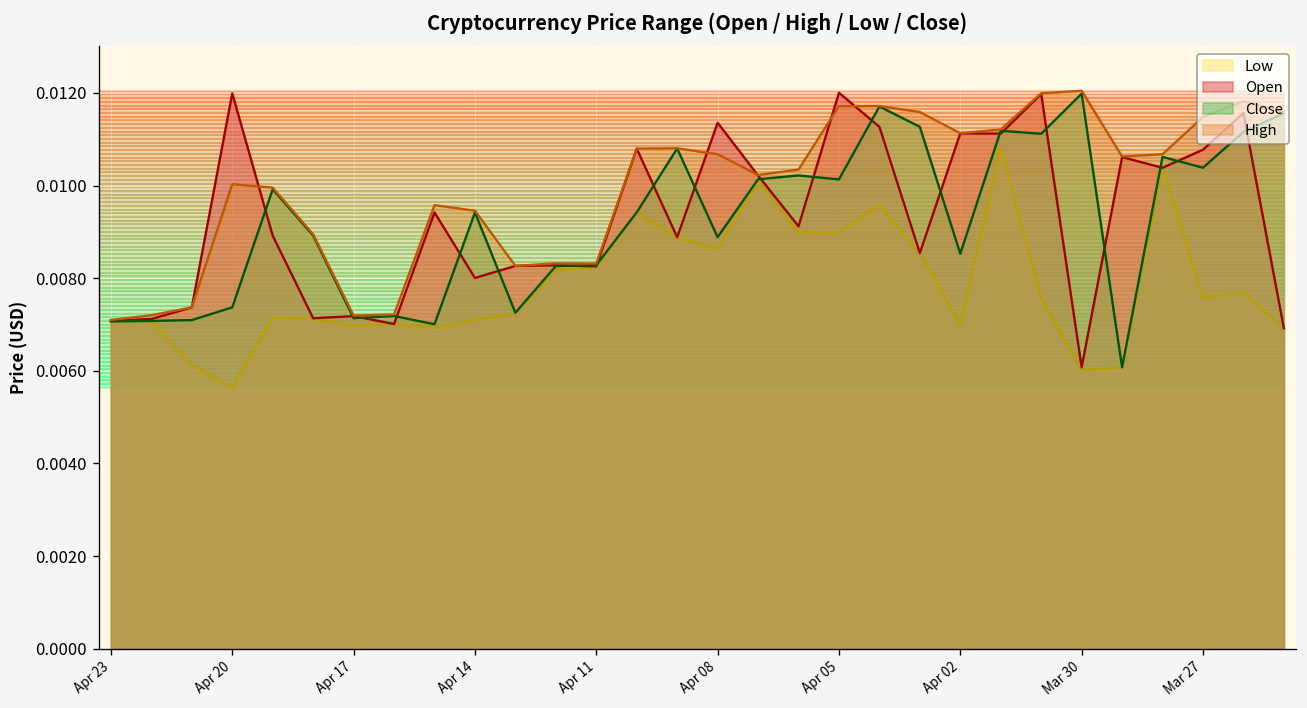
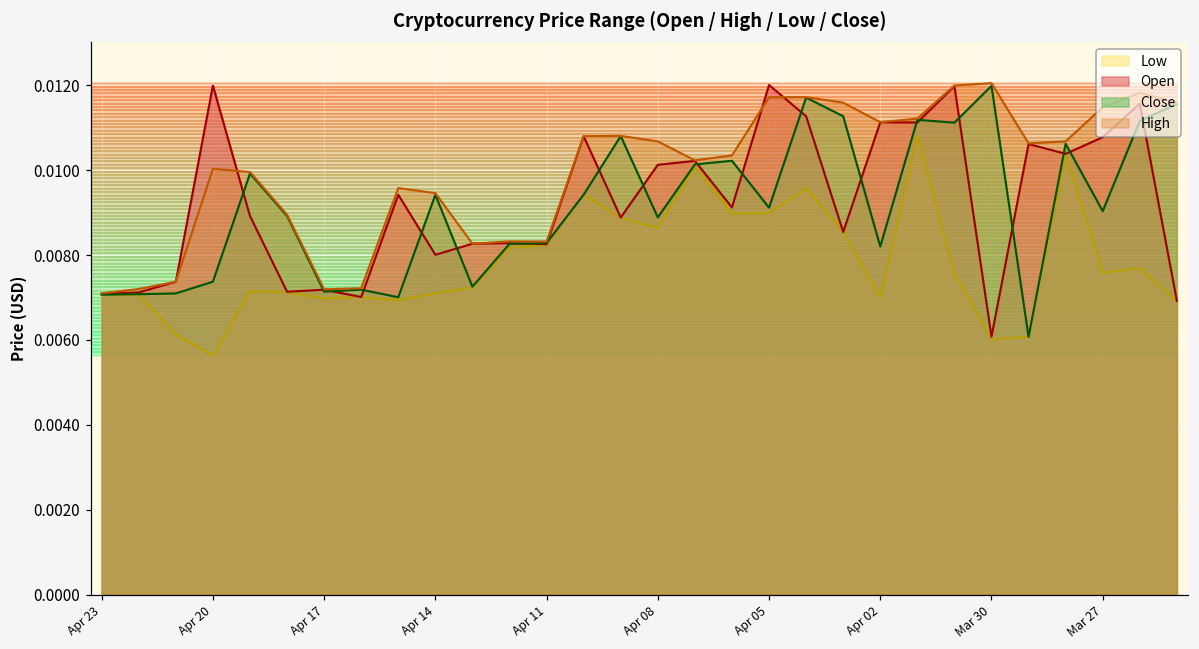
Open, Apr 08: 0.0114 -> 0.0101
Close, Apr 05: 0.0101 -> 0.0091
Close, Apr 02: 0.0085 -> 0.0082
Close, Mar 27: 0.0104 -> 0.0090
